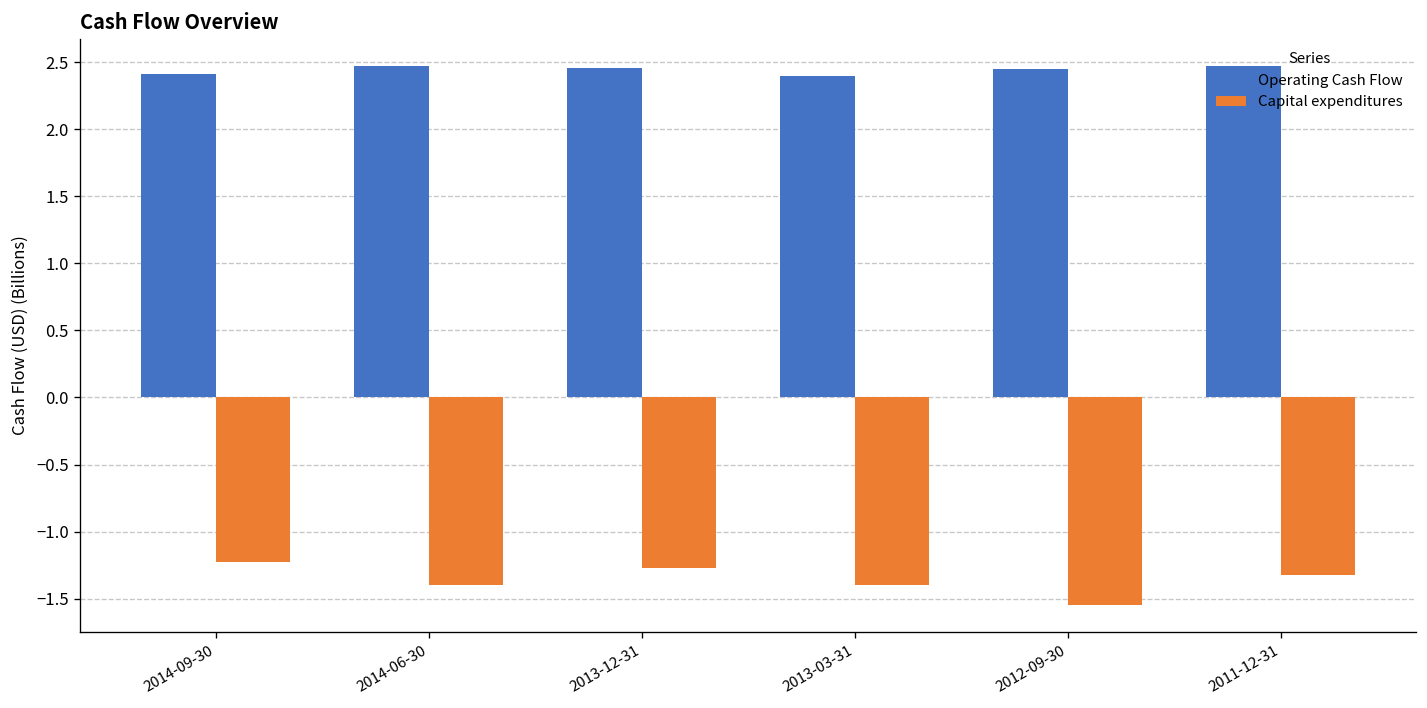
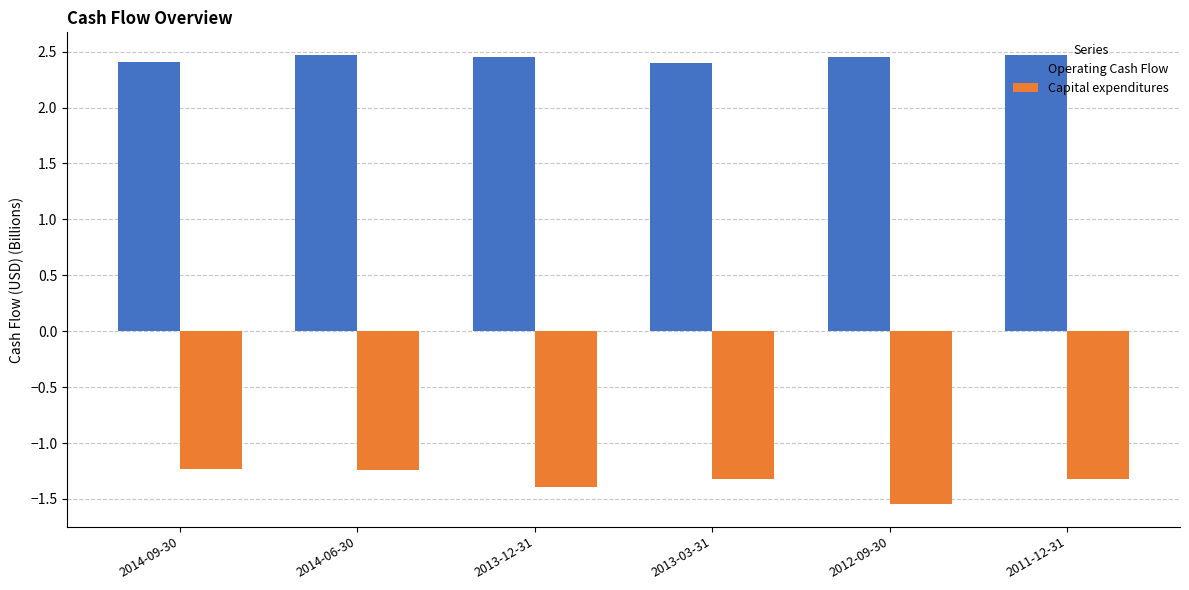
Capital expenditures, 2014-06-30: -1.40 -> -1.24
Capital expenditures, 2013-12-31: -1.27 -> -1.39
Capital expenditures, 2013-03-31: -1.40 -> -1.32
